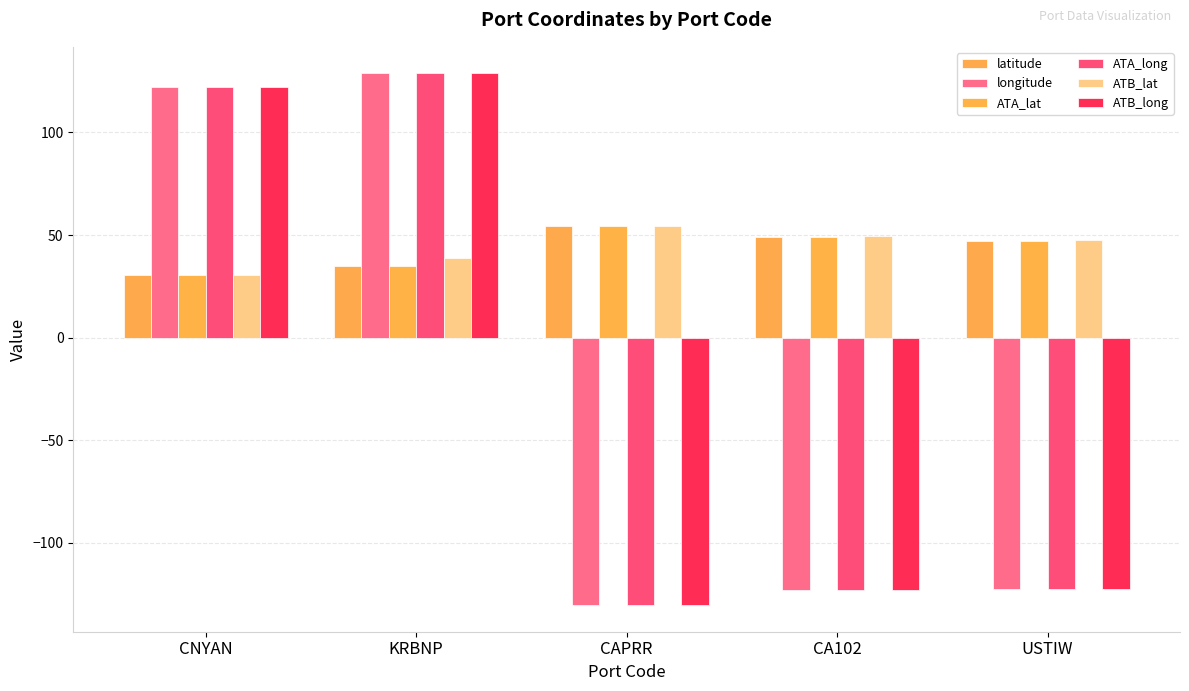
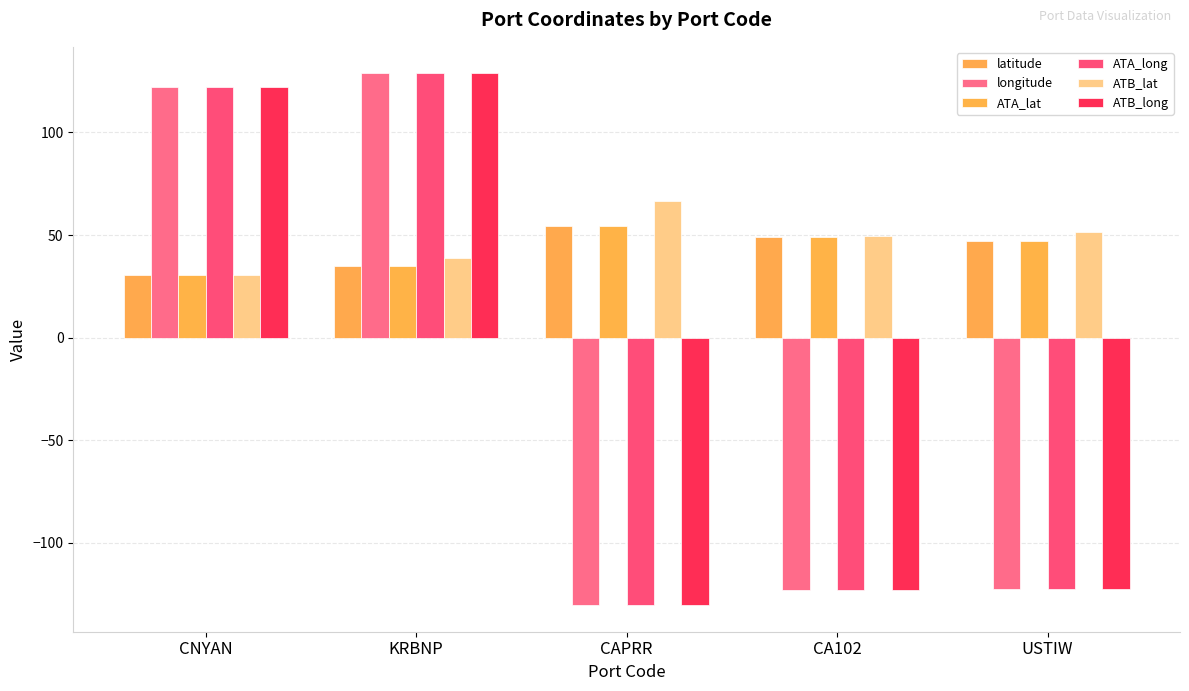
ATB_lat, CAPRR: 54 -> 67
ATB_lat, USTIW: 47 -> 51
